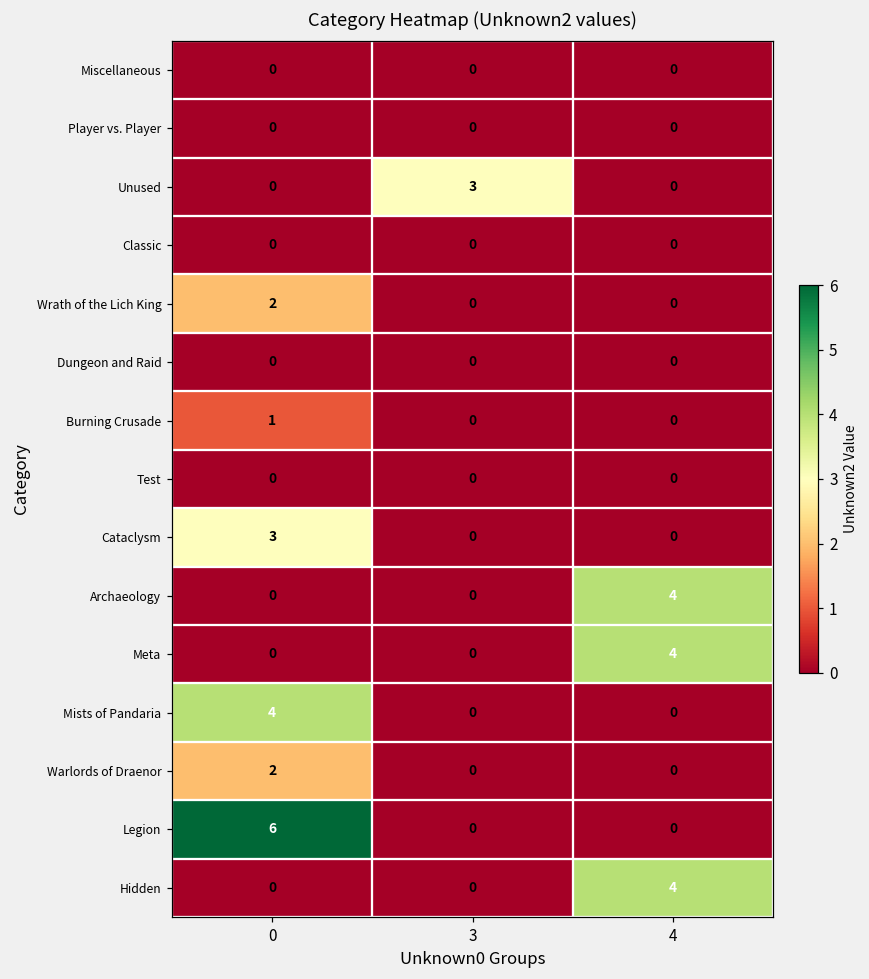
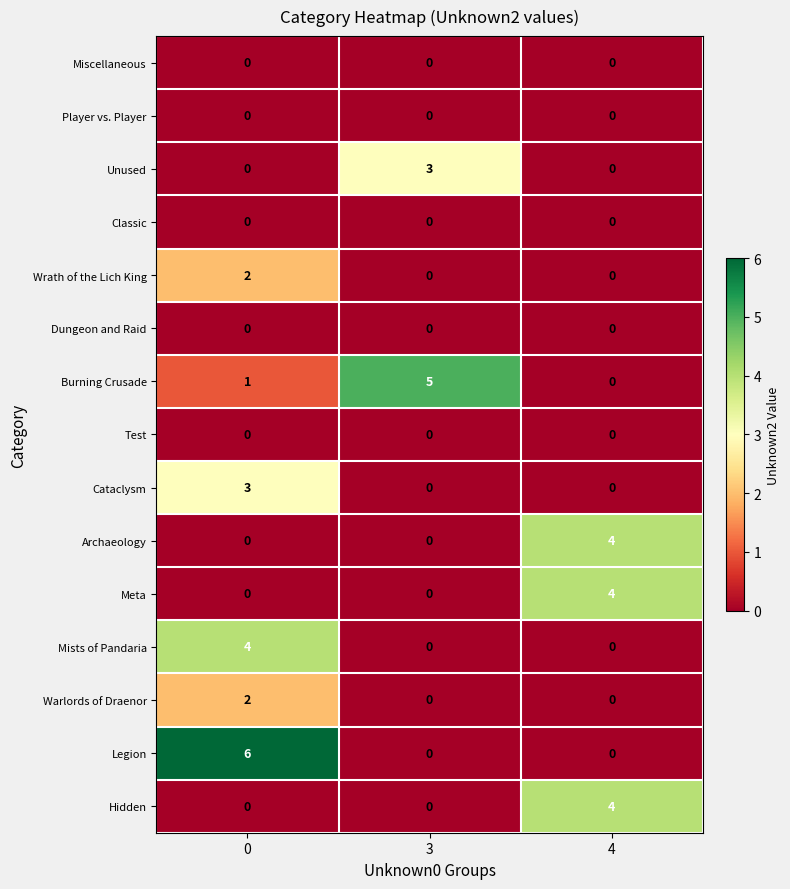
Burning Crusade, 3: 0 -> 5
